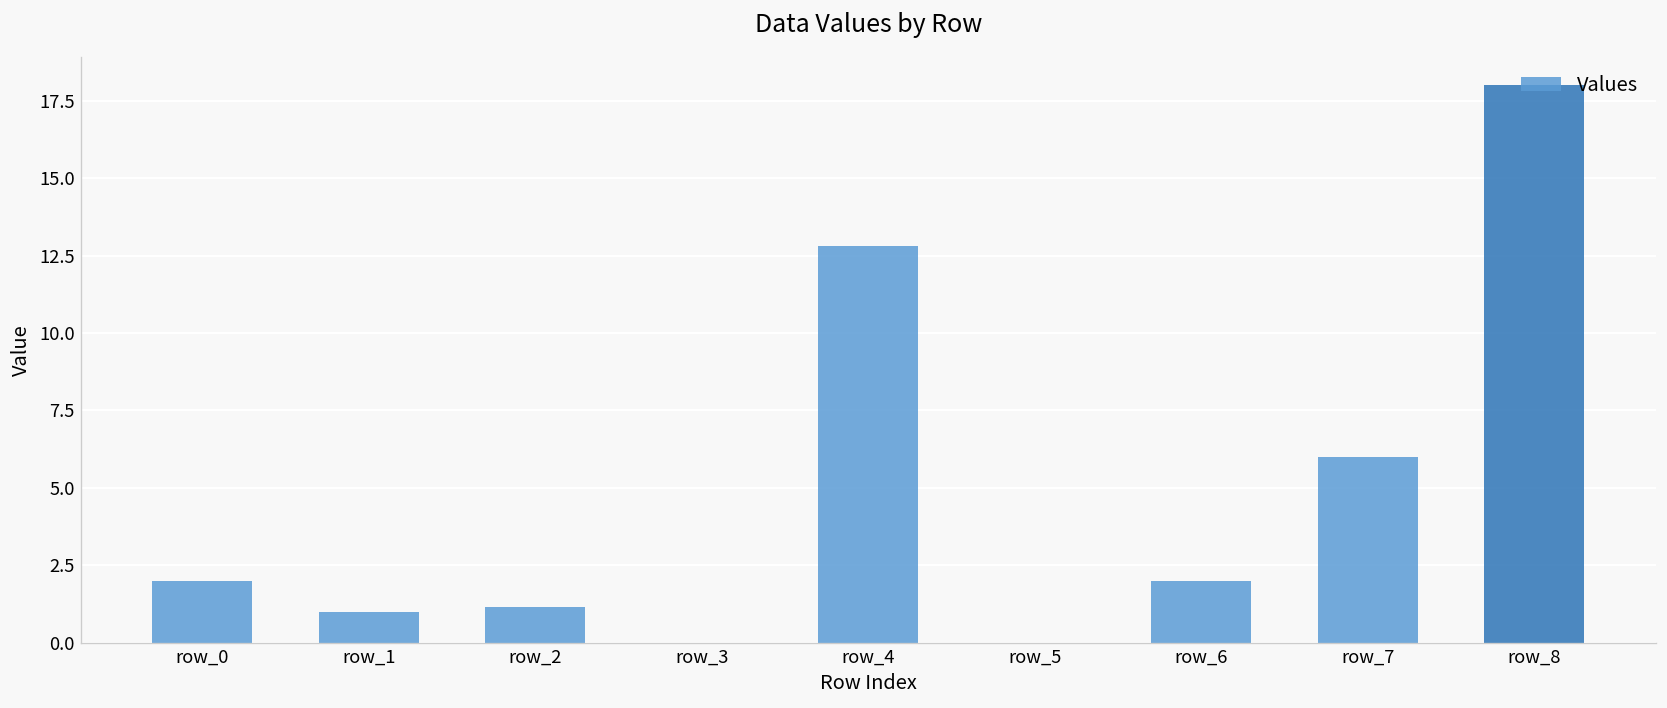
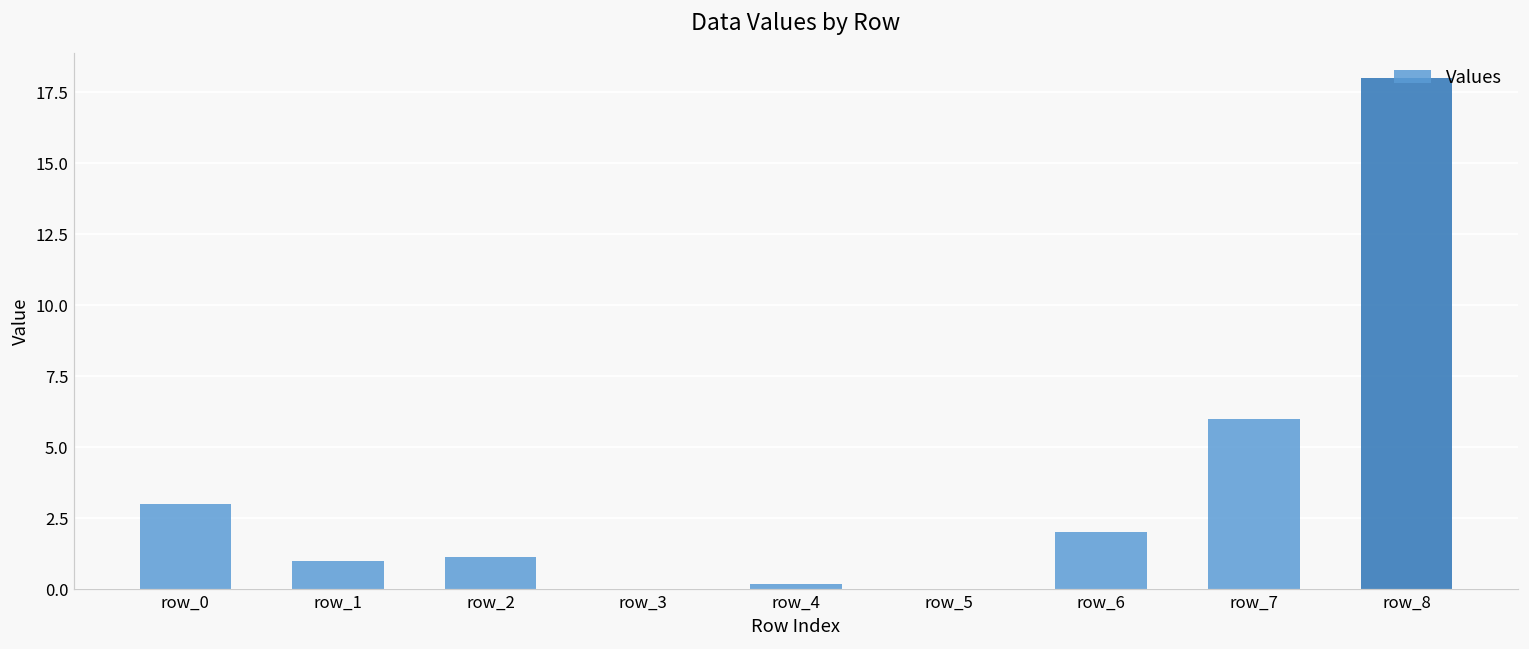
row_0: 2 -> 3
row_4: 12.8 -> 0.2
